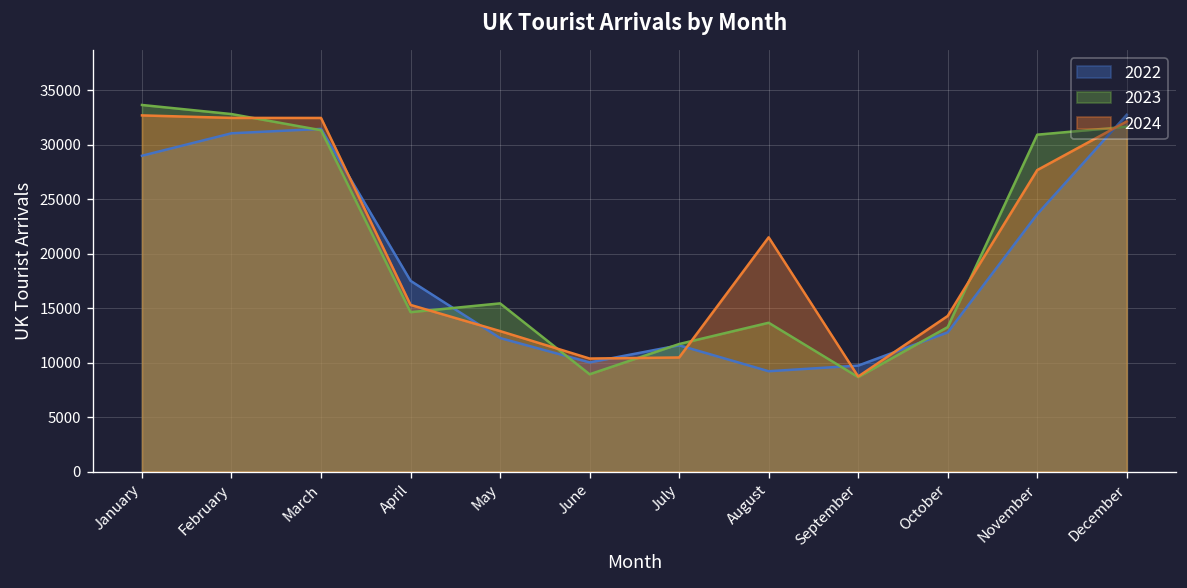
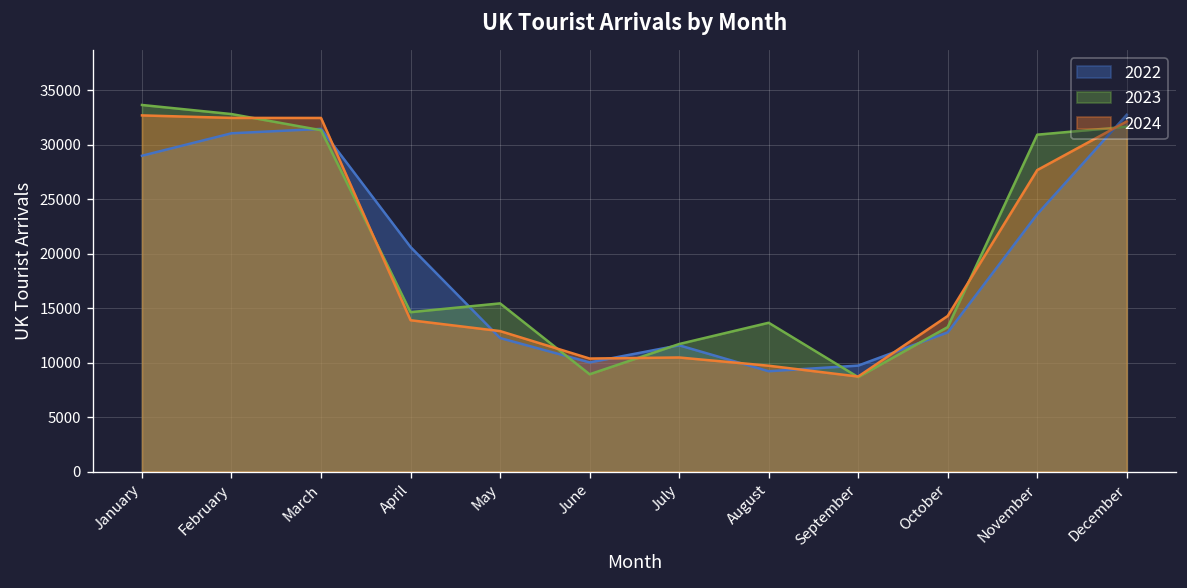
2022, April: 17000 -> 21000
2024, April: 15000 -> 14000
2024, August: 21000 -> 10000
